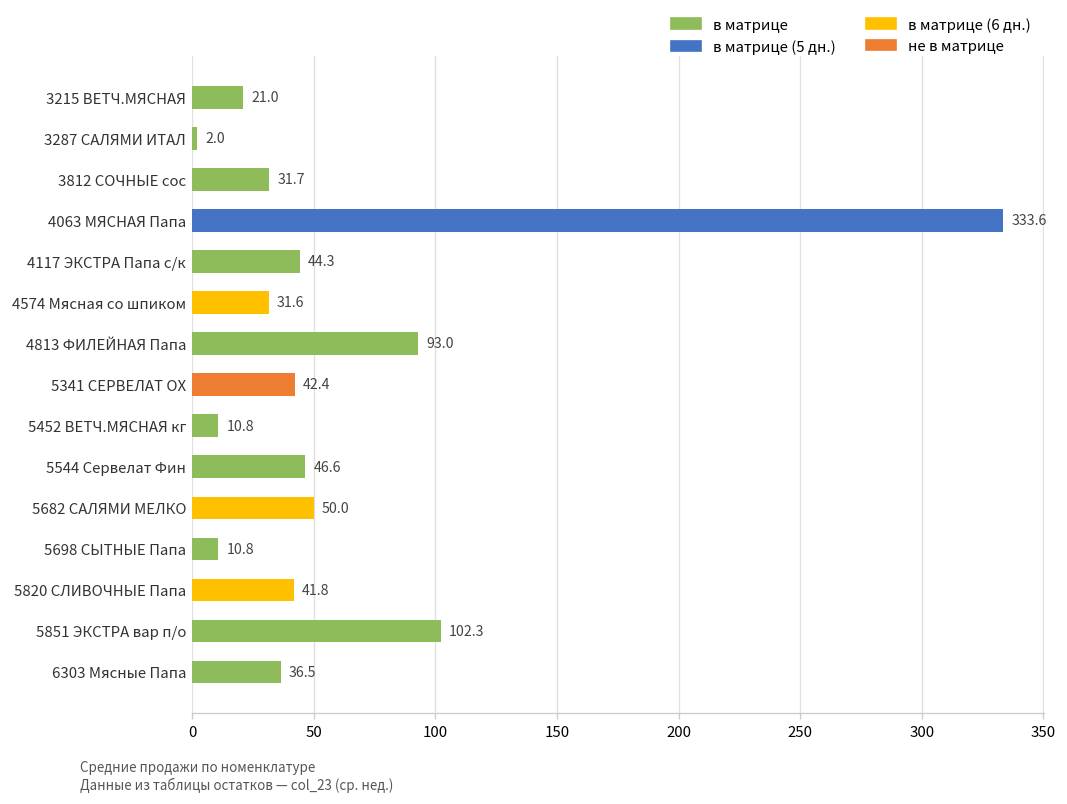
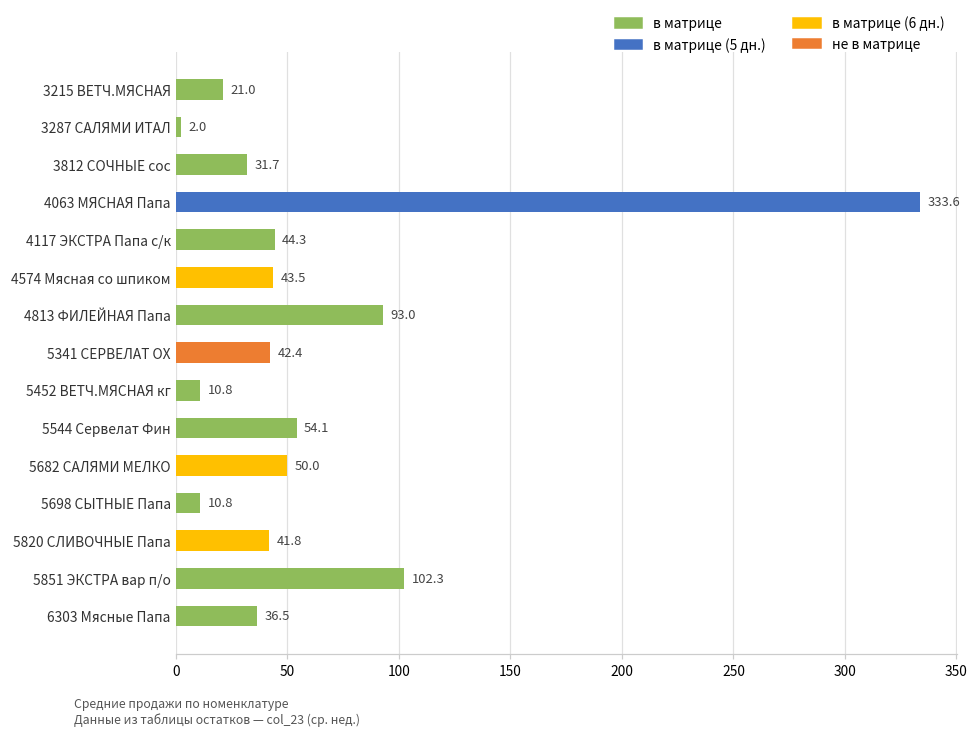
4574 Мясная со шпиком: 31.6 -> 43.5
5544 Сервелат Фин: 46.6 -> 54.1
